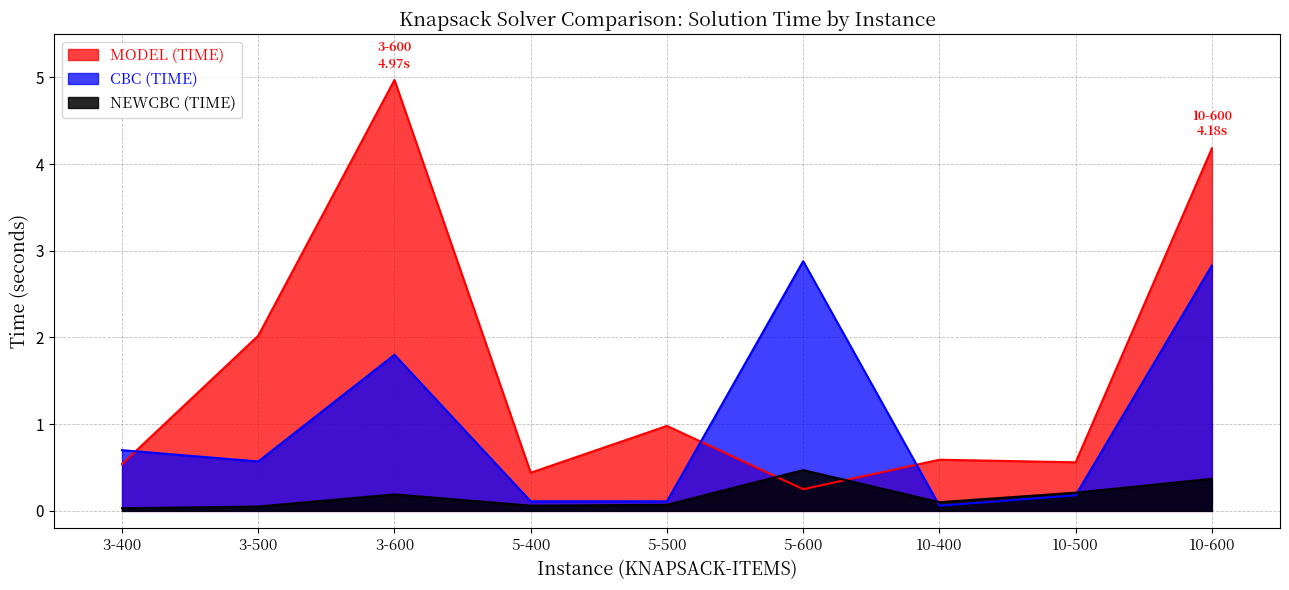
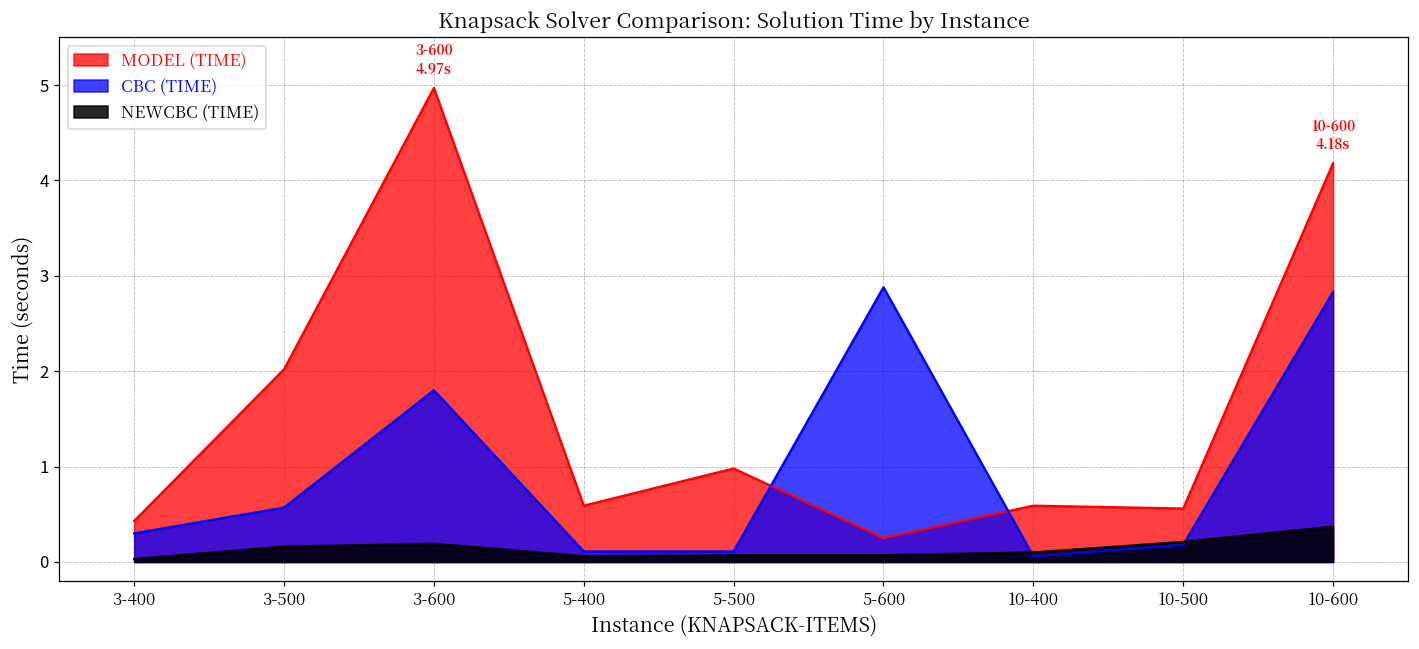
MODEL (TIME), 3-400: 0.5 -> 0.4
CBC (TIME), 3-400: 0.7 -> 0.3
NEWCBC (TIME), 3-500: 0.1 -> 0.2
MODEL (TIME), 5-400: 0.4 -> 0.6
NEWCBC (TIME), 5-600: 0.5 -> 0.1
